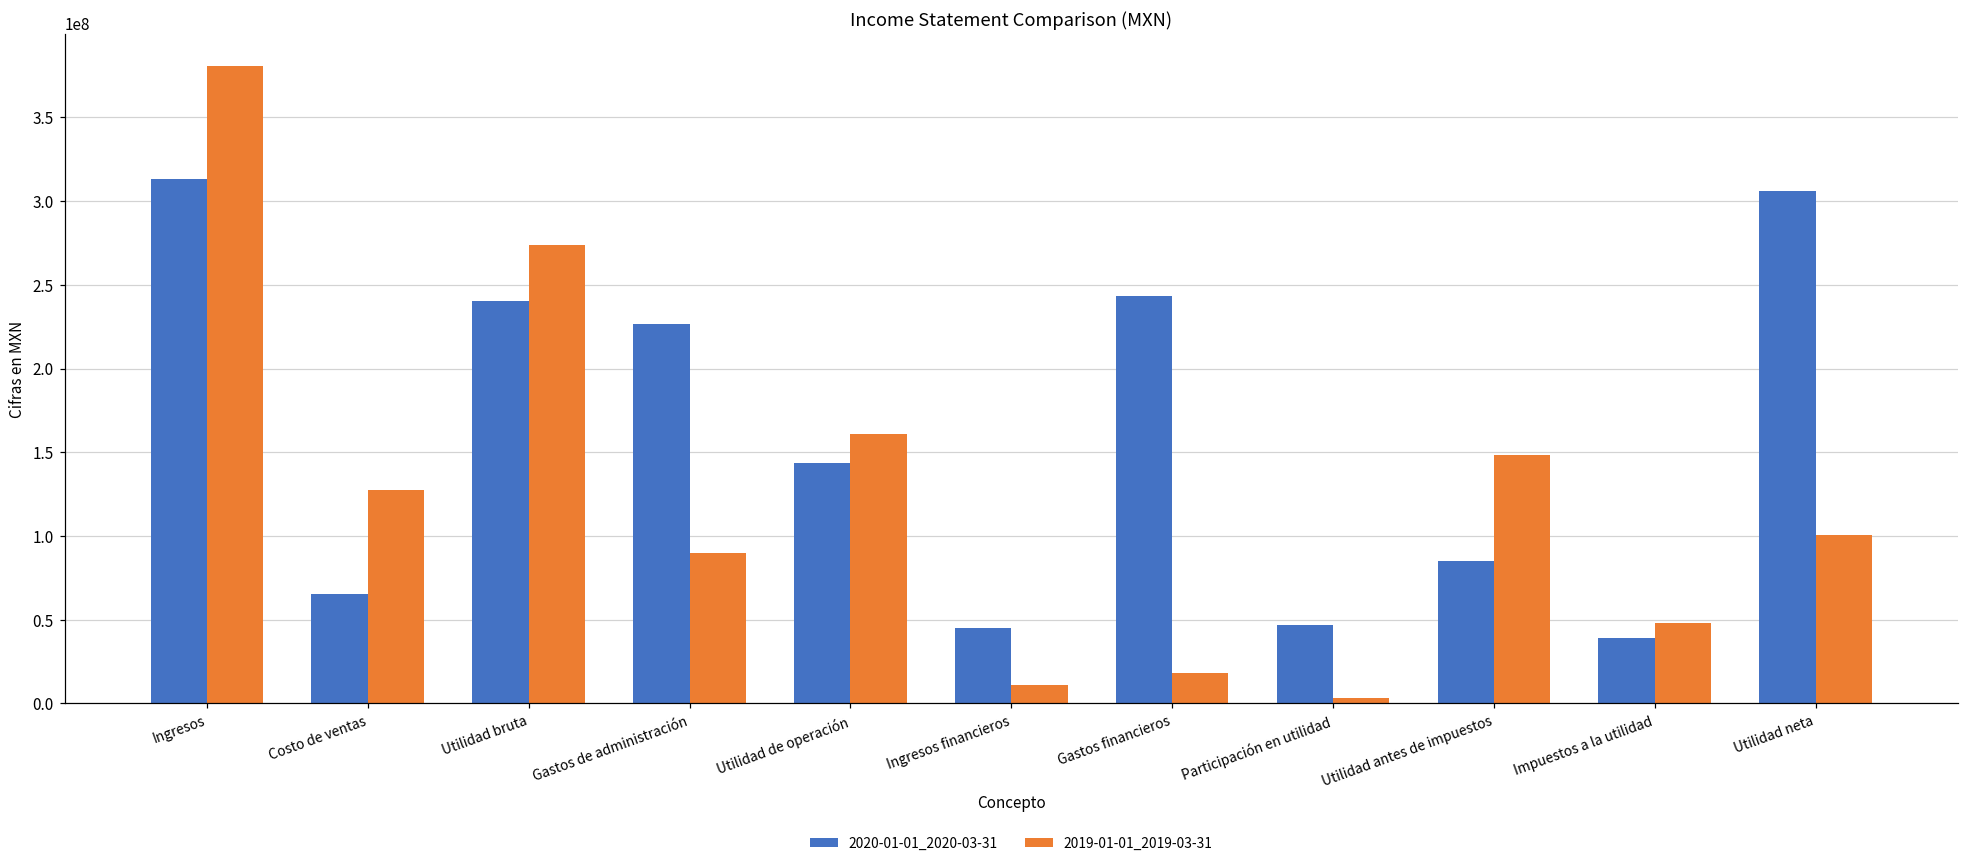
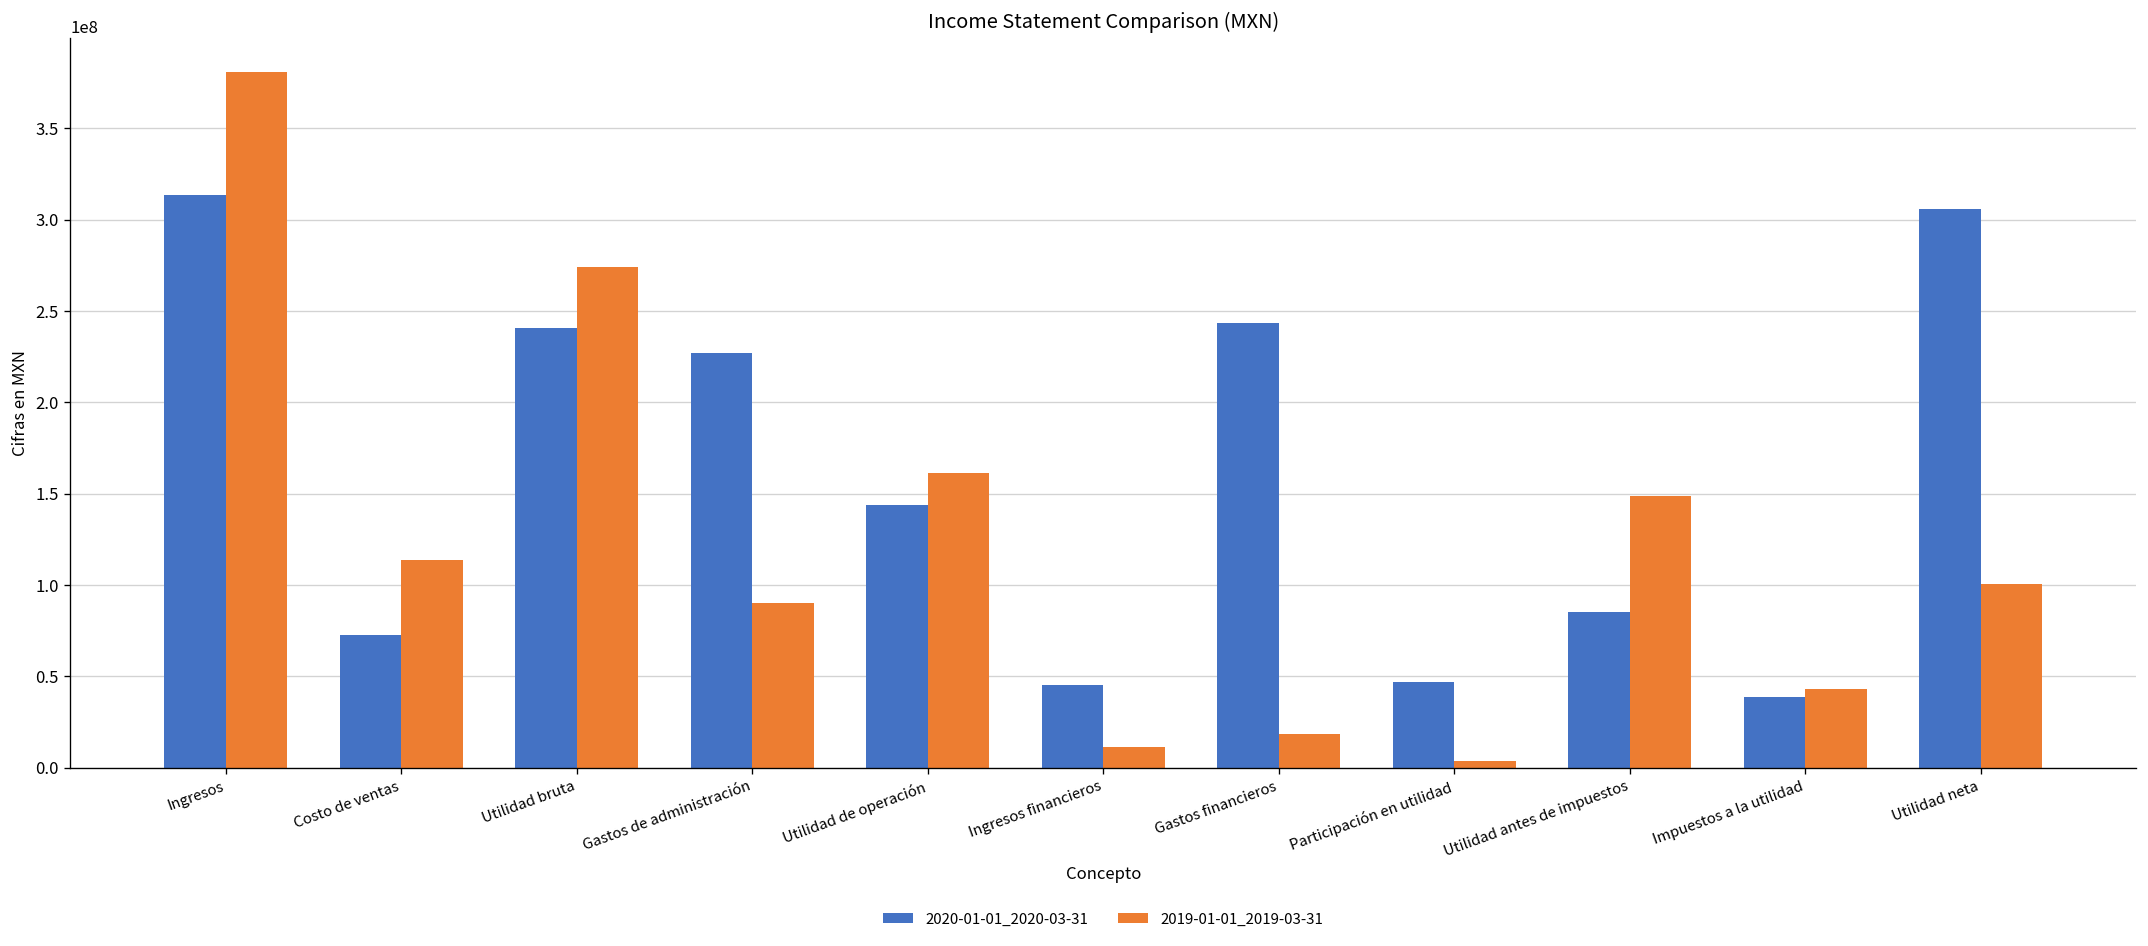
2020-01-01_2020-03-31, Costo de ventas: 66000000 -> 73000000
2019-01-01_2019-03-31, Costo de ventas: 128000000 -> 114000000
2019-01-01_2019-03-31, Impuestos a la utilidad: 48000000 -> 43000000
